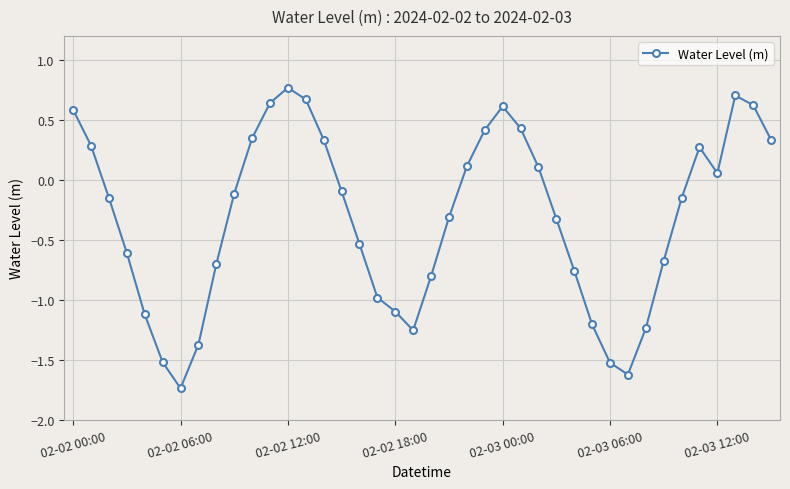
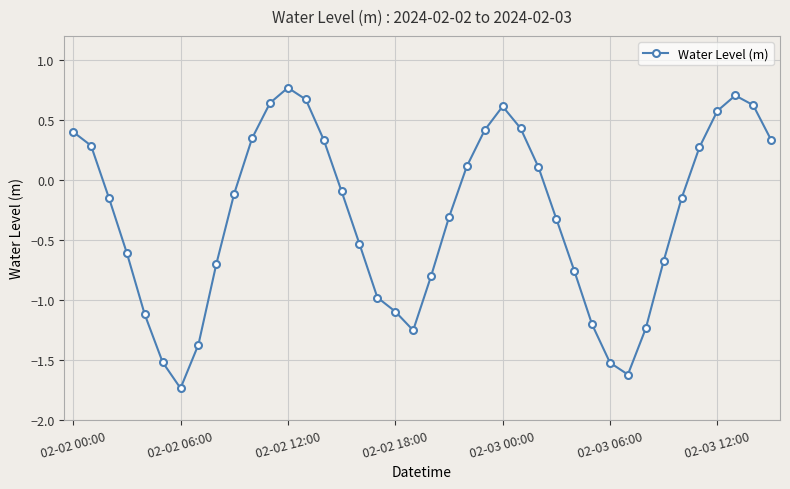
02-02 00:00: 0.58 -> 0.40
02-03 12:00: 0.06 -> 0.58
